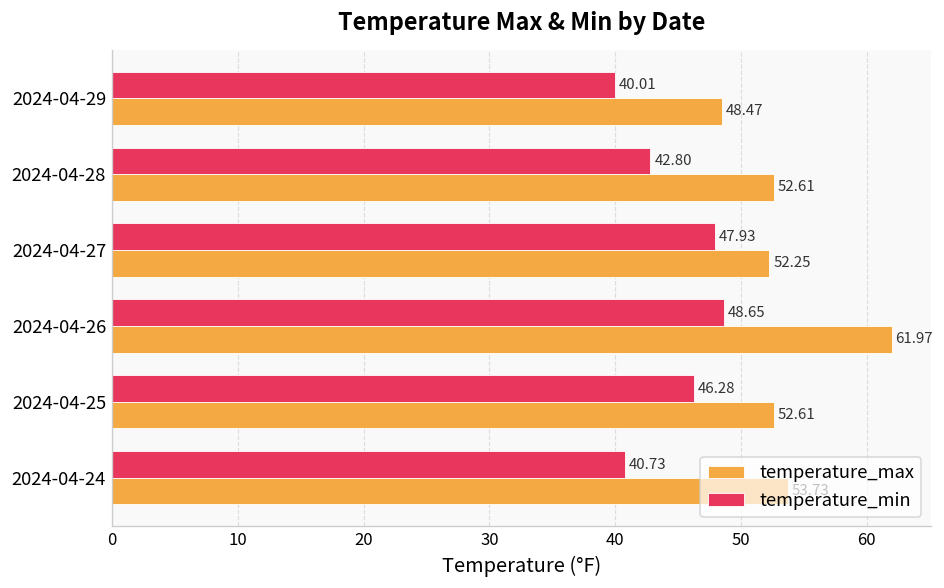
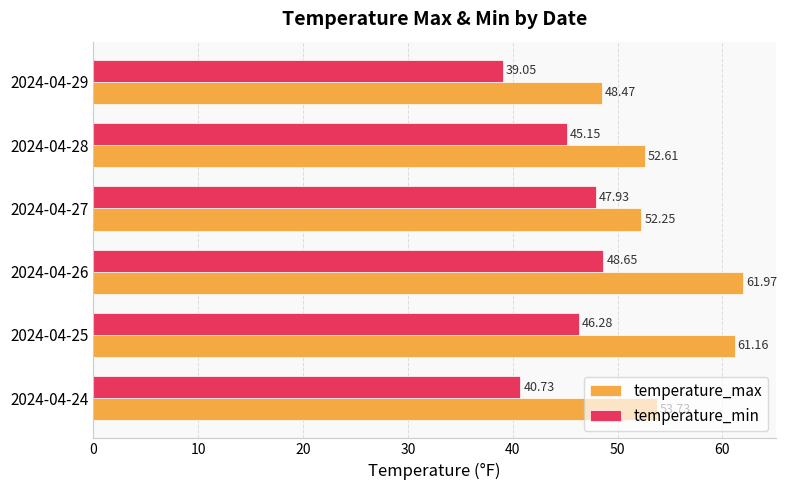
temperature_min, 2024-04-29: 40.01 -> 39.05
temperature_min, 2024-04-28: 42.80 -> 45.15
temperature_max, 2024-04-25: 52.61 -> 61.16
